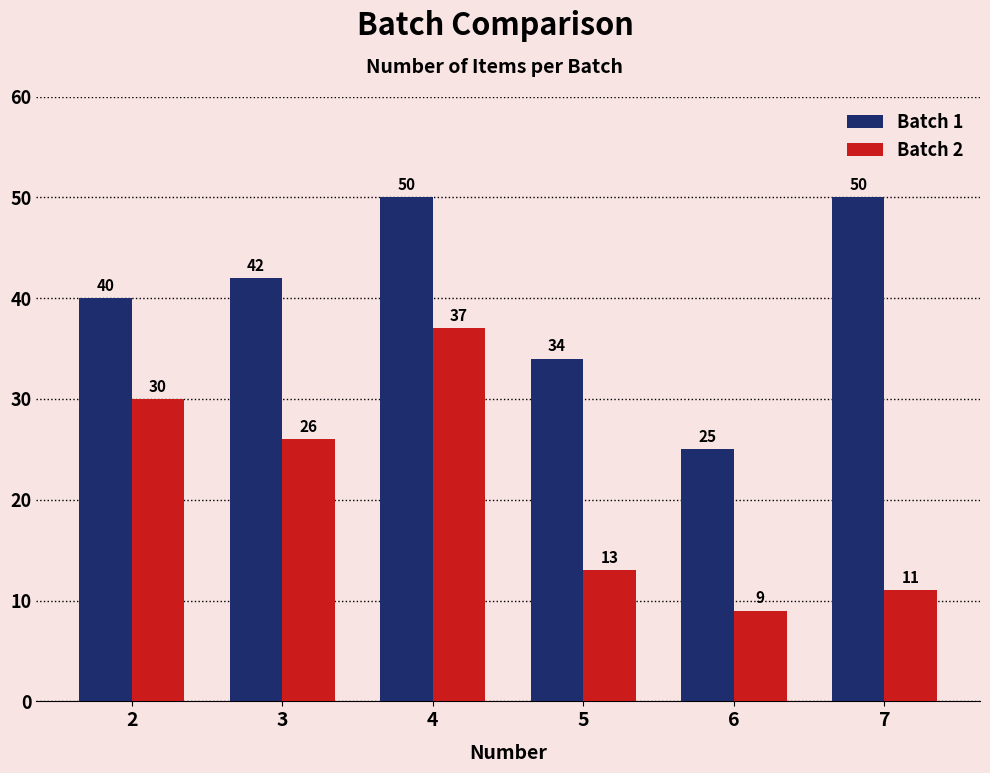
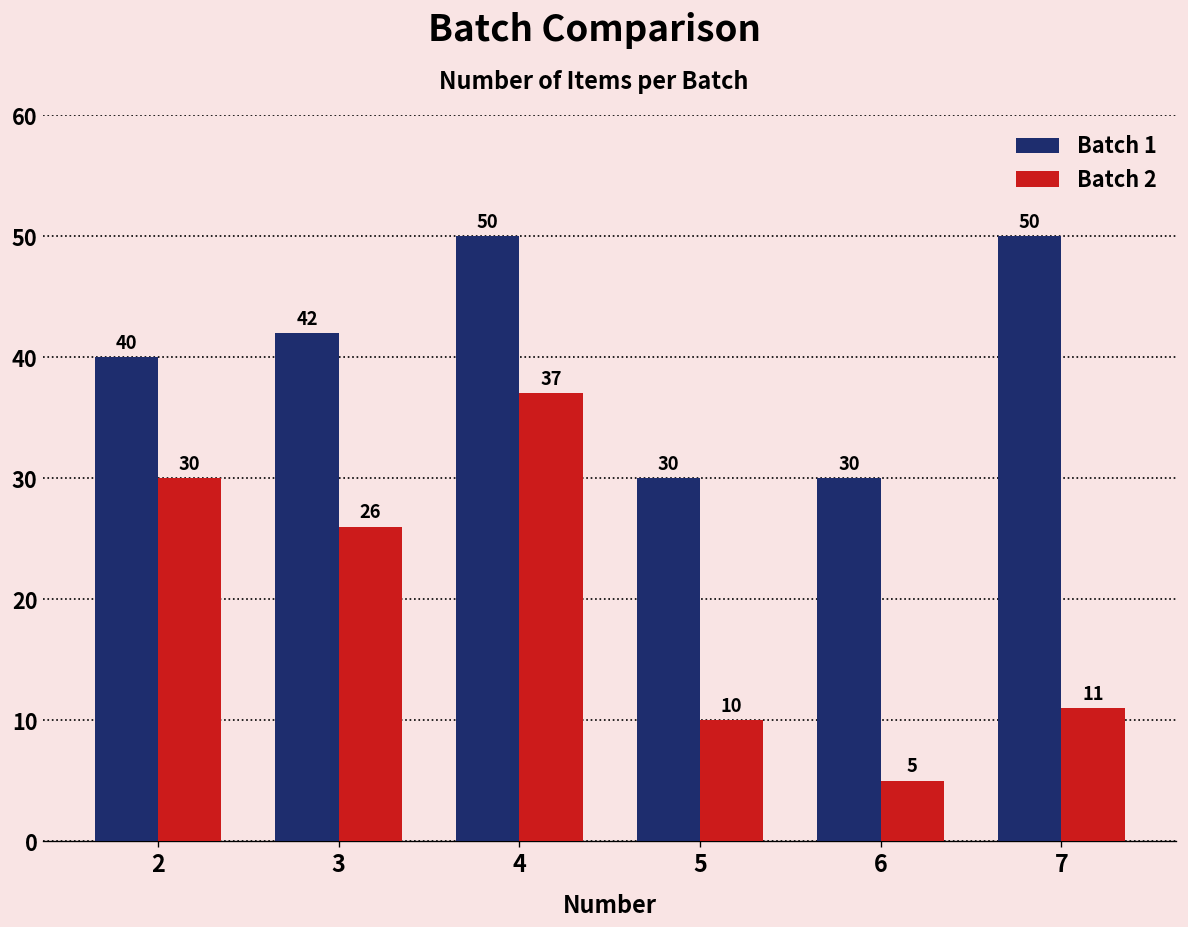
Batch 1, 5: 34 -> 30
Batch 2, 5: 13 -> 10
Batch 1, 6: 25 -> 30
Batch 2, 6: 9 -> 5
